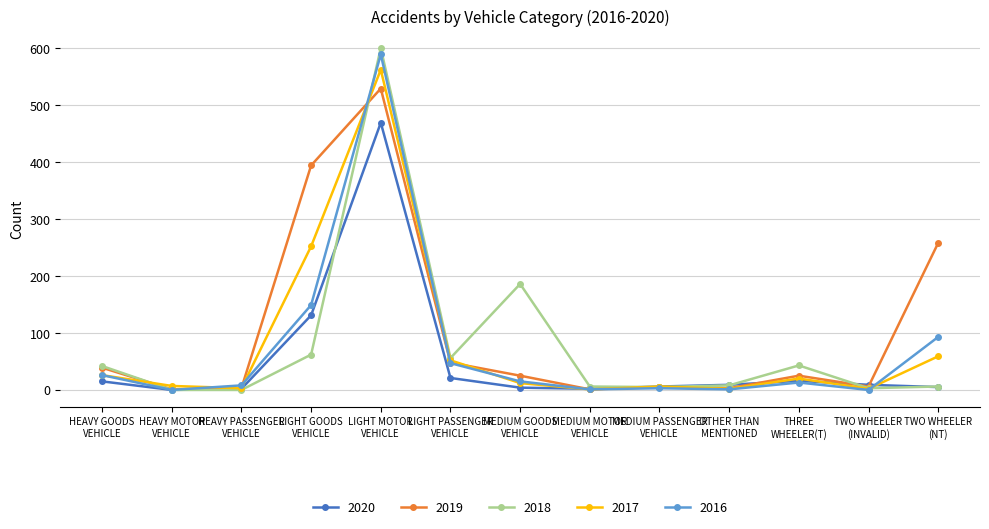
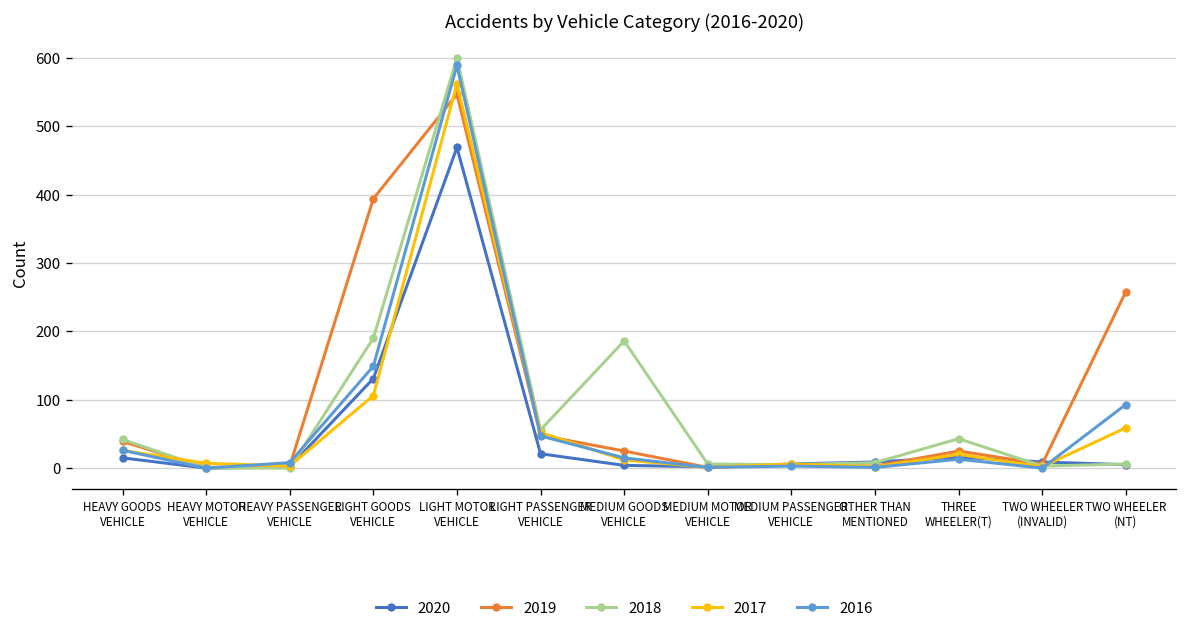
2018, LIGHT GOODS VEHICLE: 60 -> 190
2017, LIGHT GOODS VEHICLE: 250 -> 110
2019, LIGHT MOTOR VEHICLE: 530 -> 550
